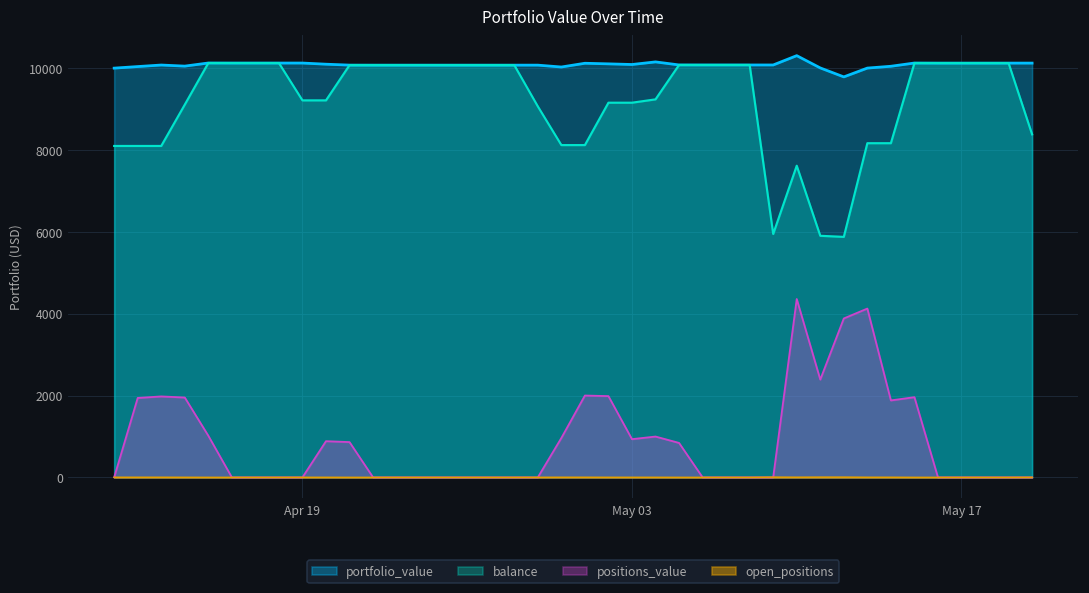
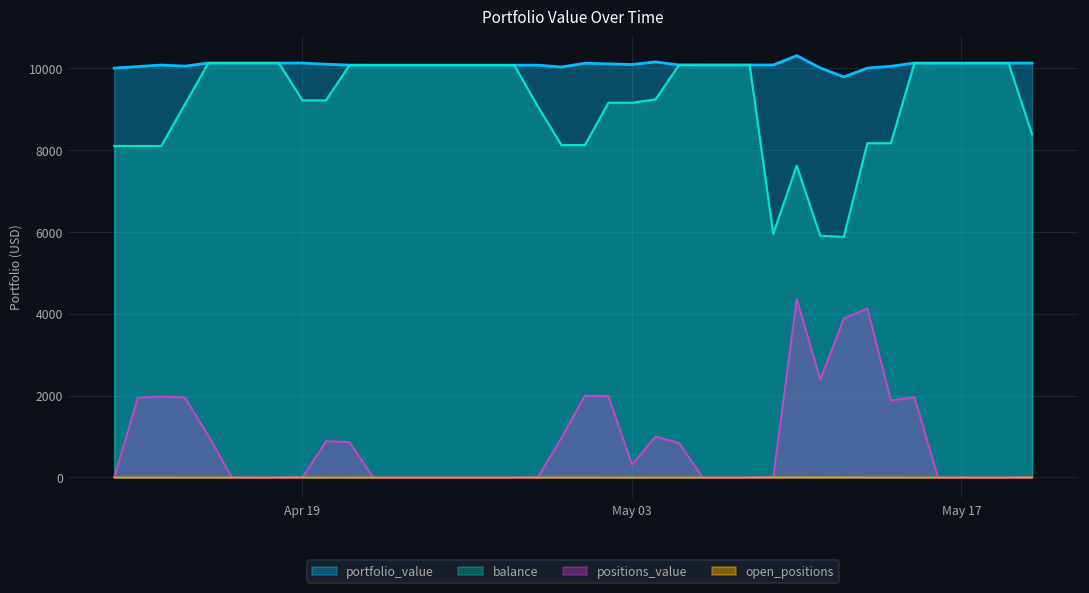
positions_value, May 03: 900 -> 300
